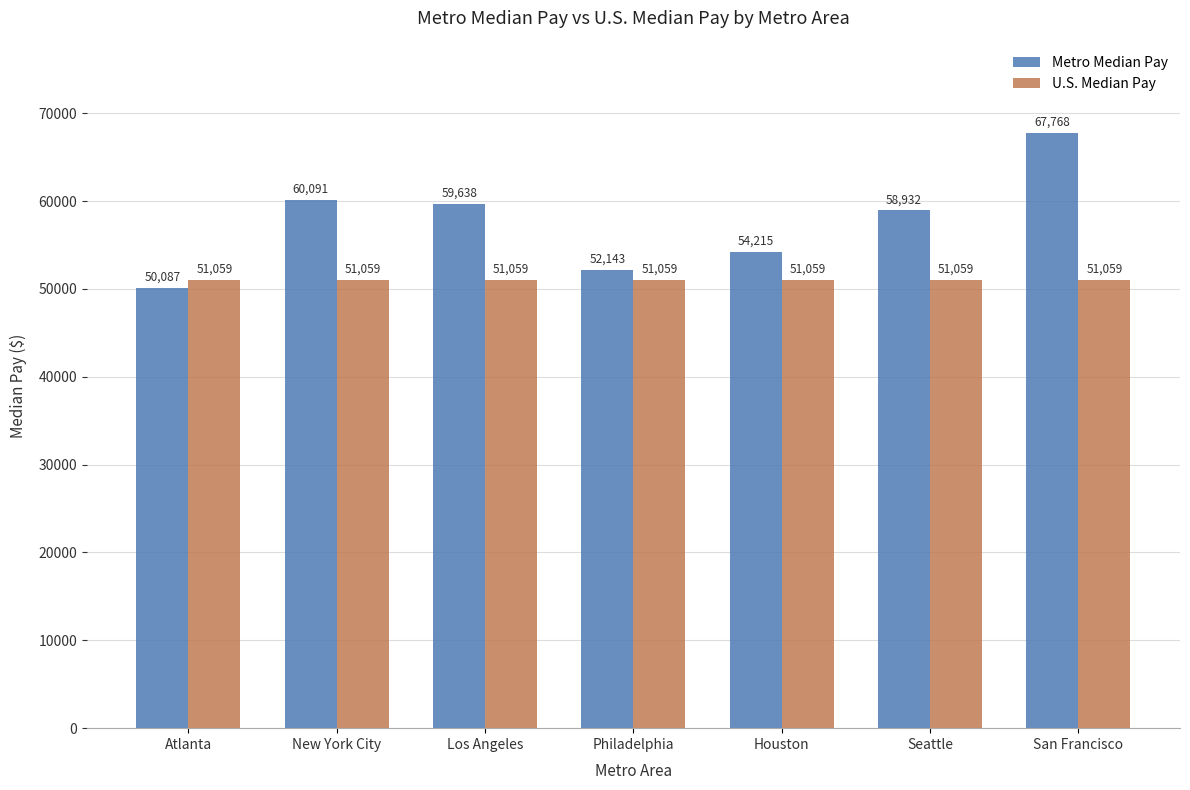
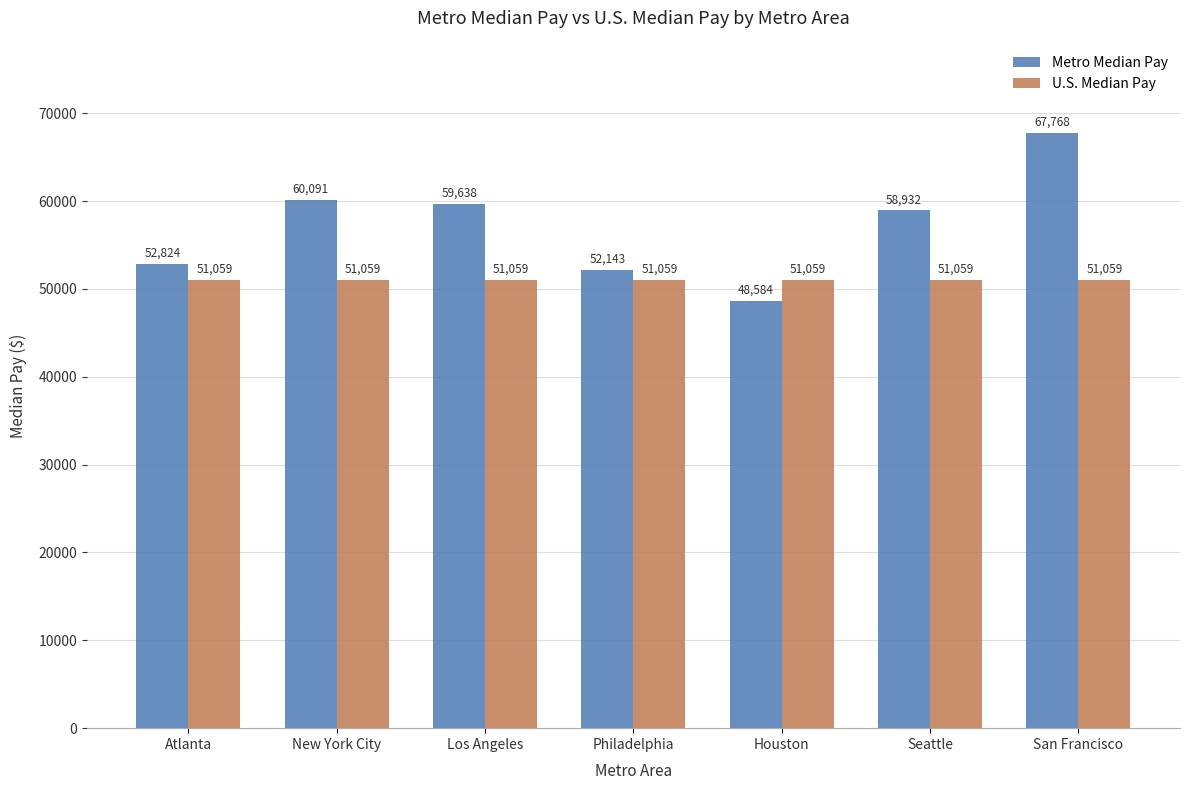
Metro Median Pay, Atlanta: 50,087 -> 52,824
Metro Median Pay, Houston: 54,215 -> 48,584
